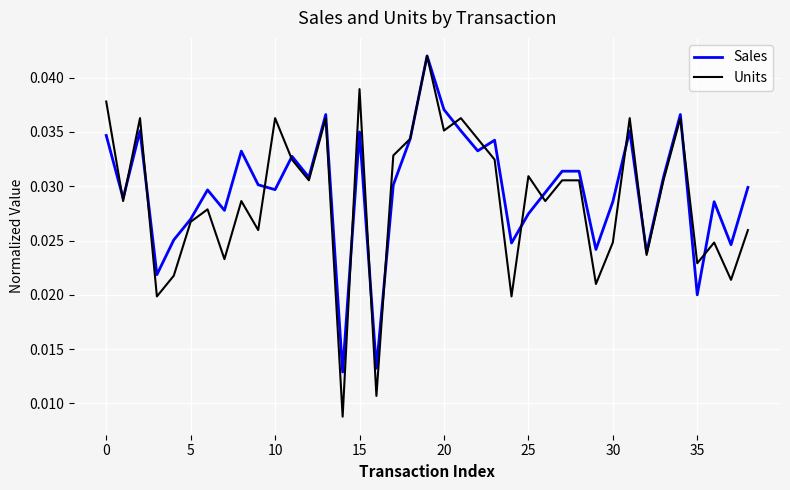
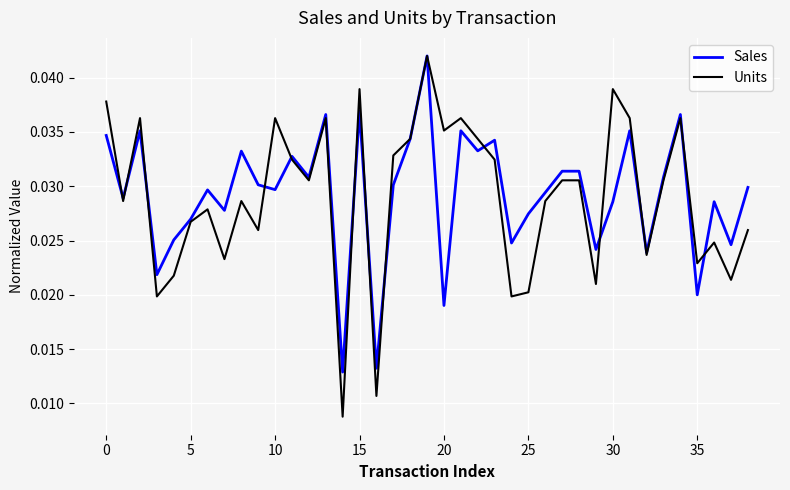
Sales, 15: 0.0350 -> 0.0370
Sales, 20: 0.0371 -> 0.0190
Units, 25: 0.0309 -> 0.0202
Units, 30: 0.0248 -> 0.0389
